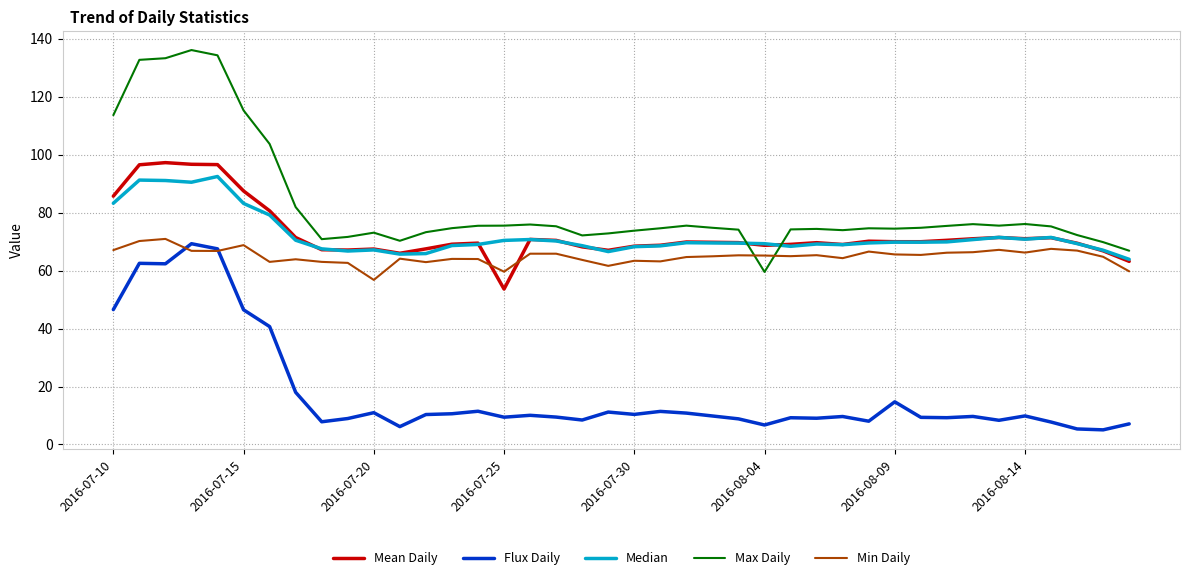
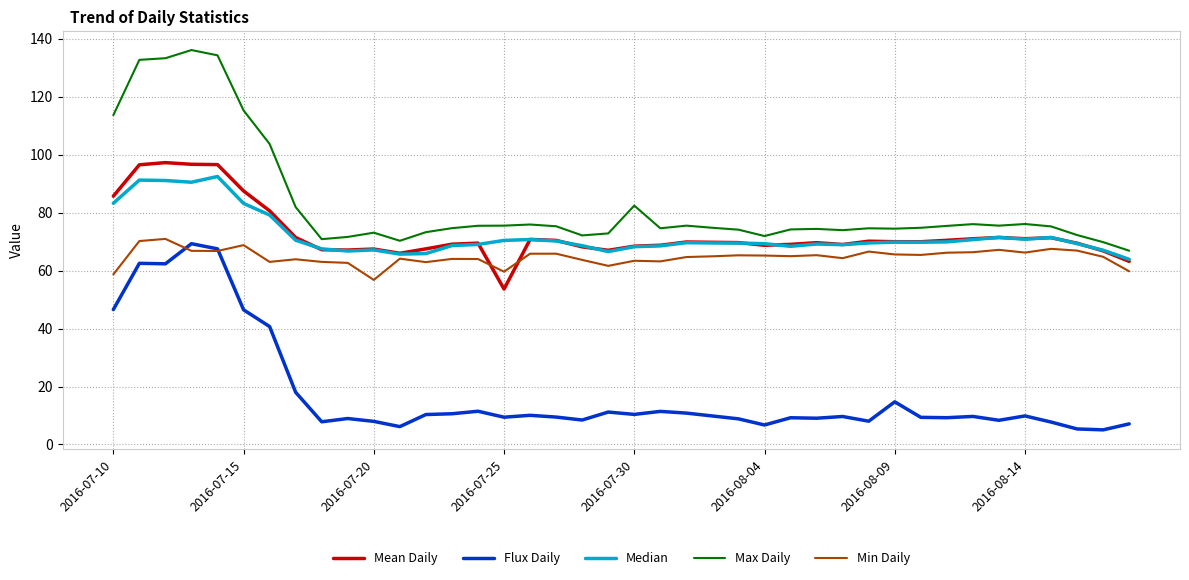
Min Daily, 2016-07-10: 67 -> 59
Flux Daily, 2016-07-20: 11 -> 8
Max Daily, 2016-07-30: 74 -> 82
Max Daily, 2016-08-04: 60 -> 72
